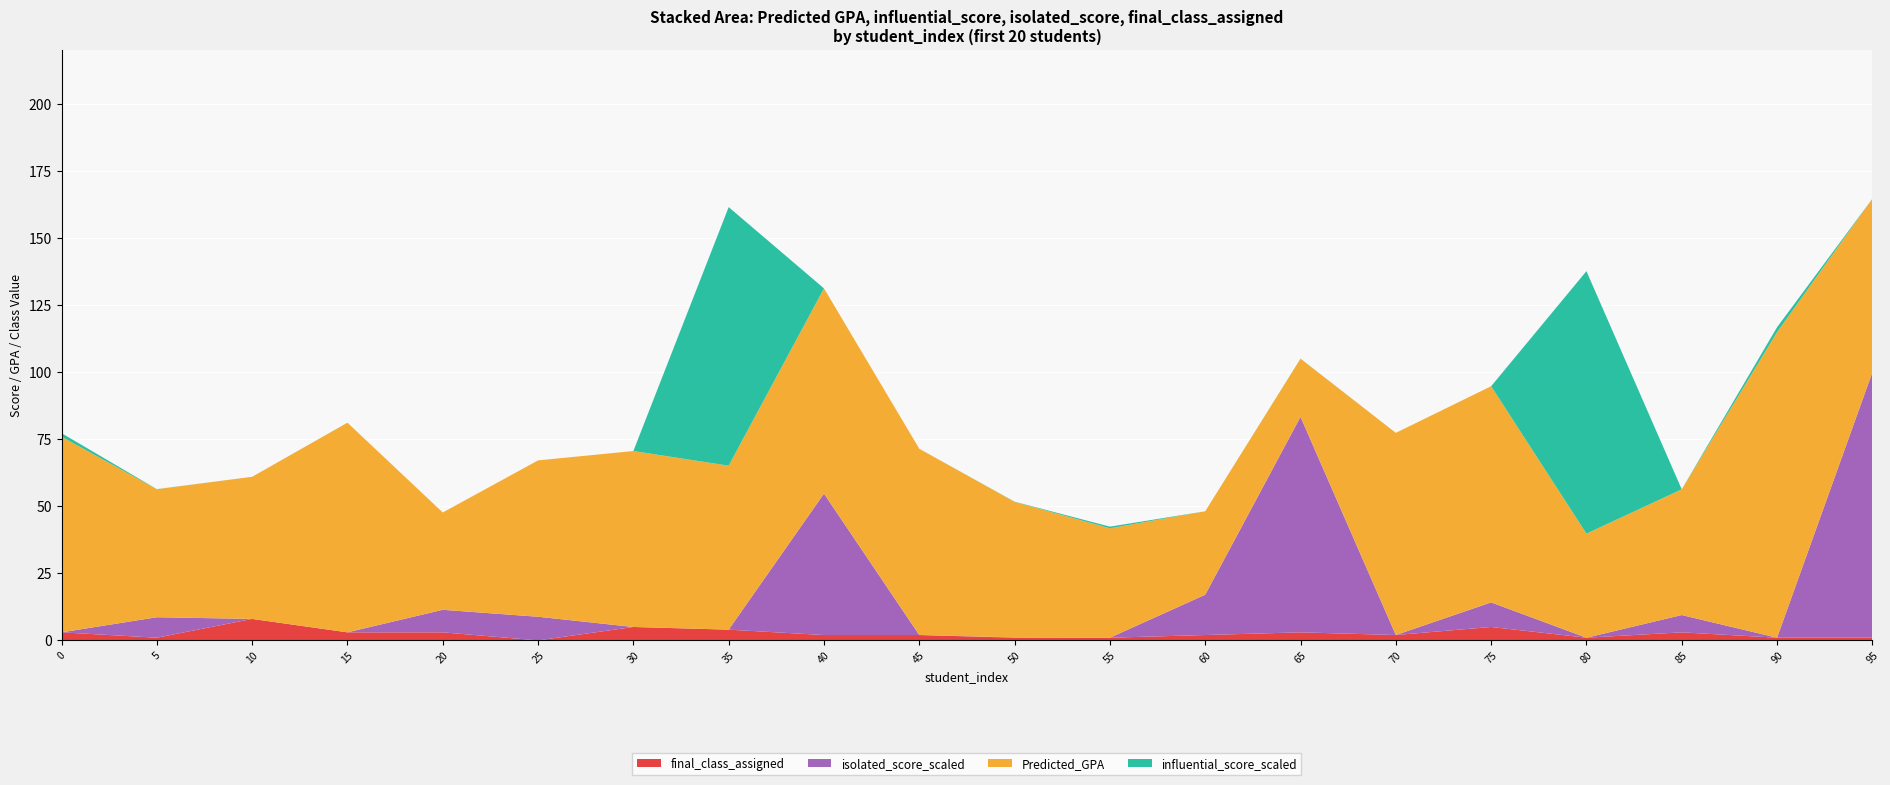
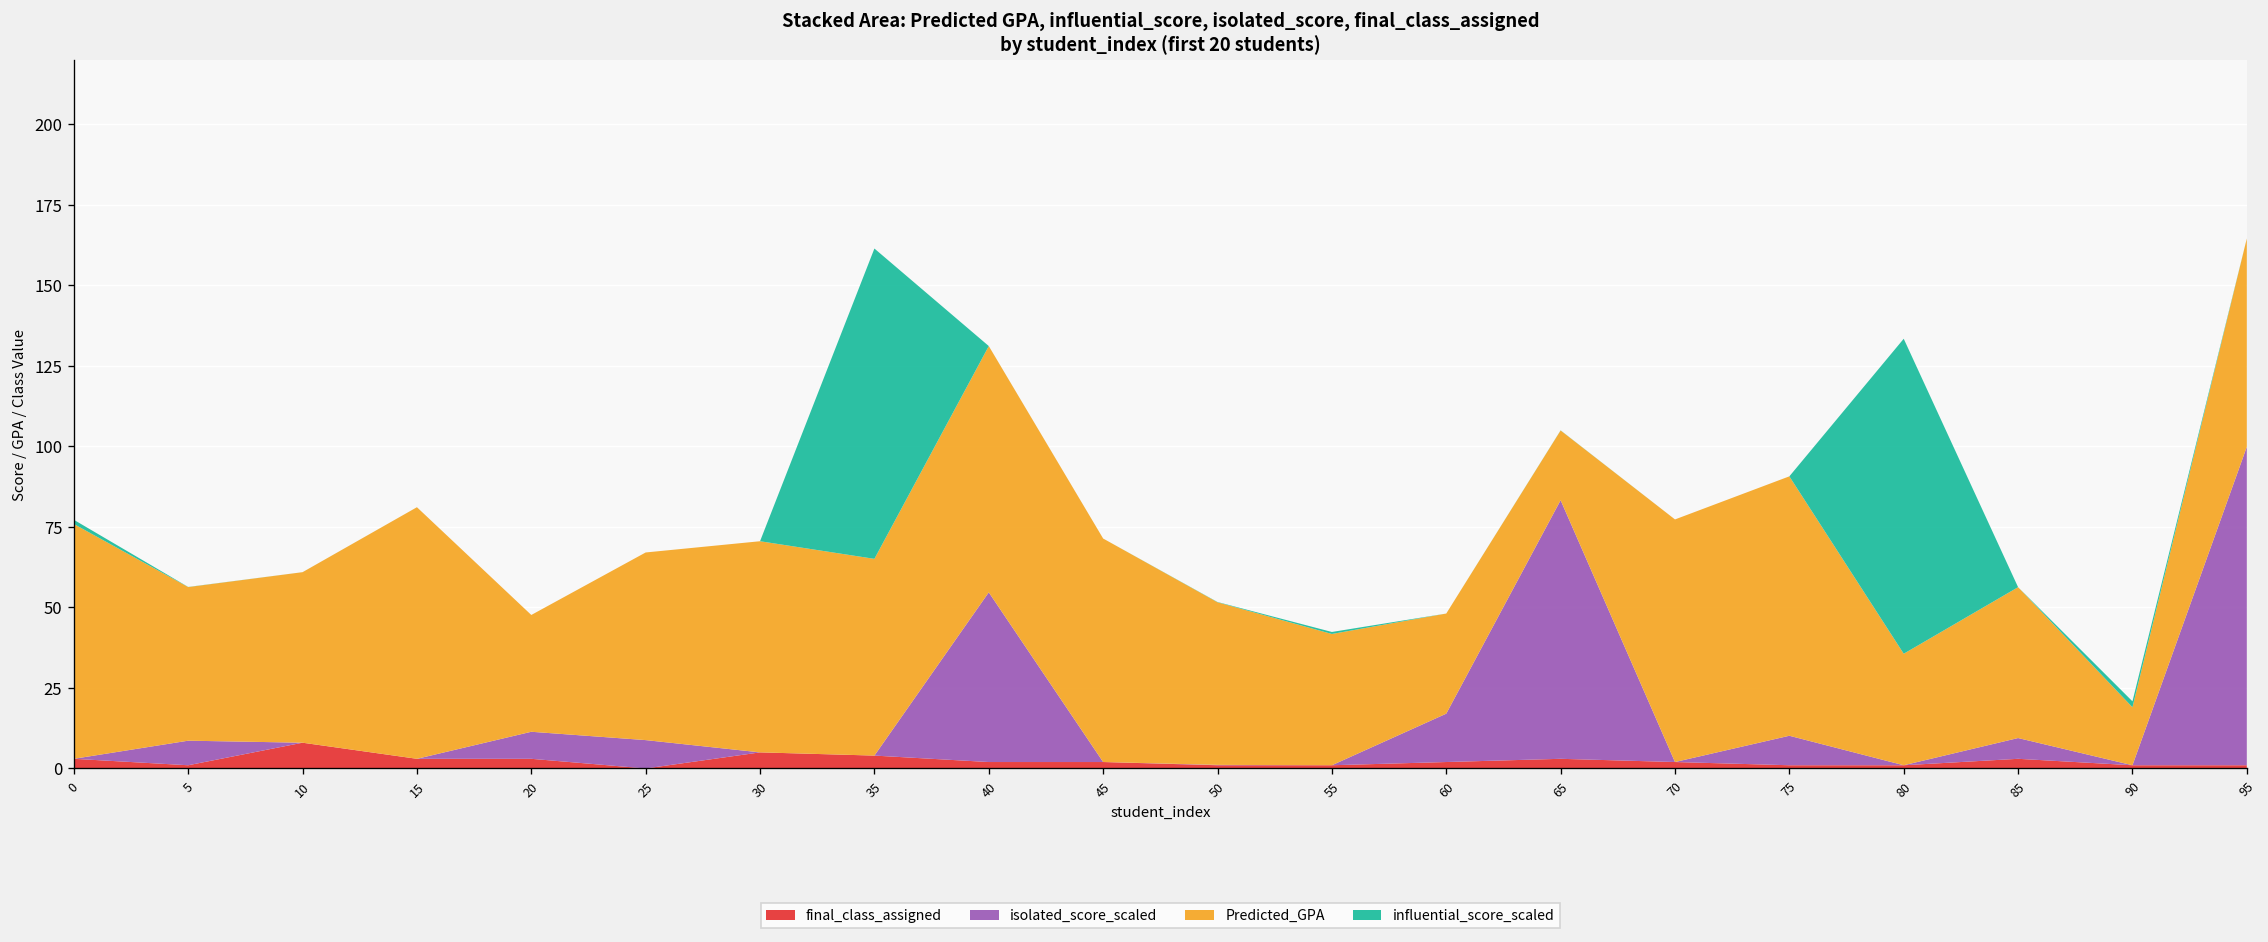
final_class_assigned, 75: 5 -> 1
Predicted_GPA, 80: 39 -> 35
Predicted_GPA, 90: 114 -> 18
